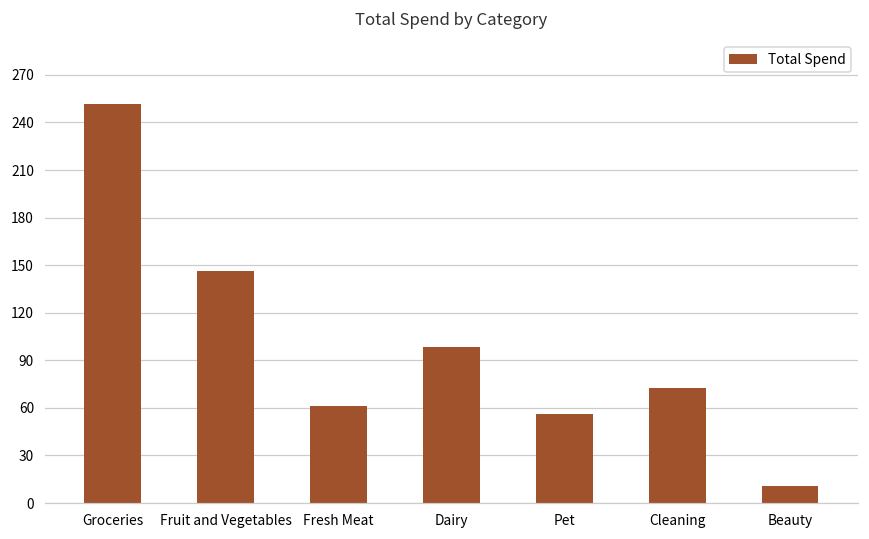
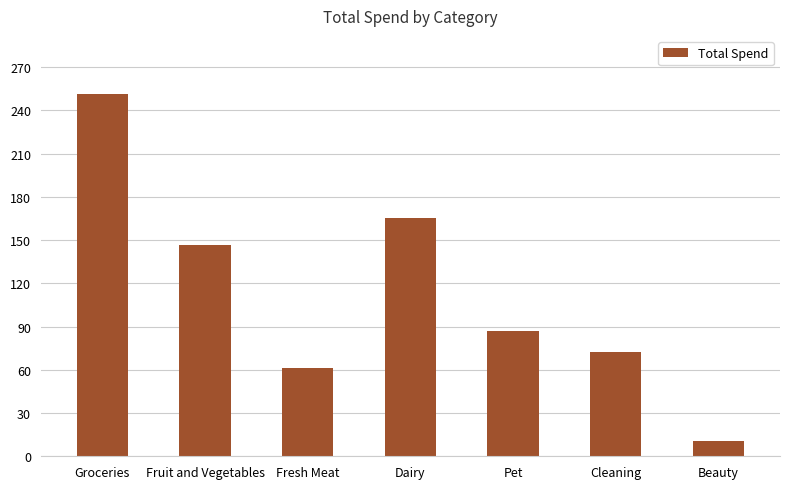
Dairy: 99 -> 165
Pet: 56 -> 87
